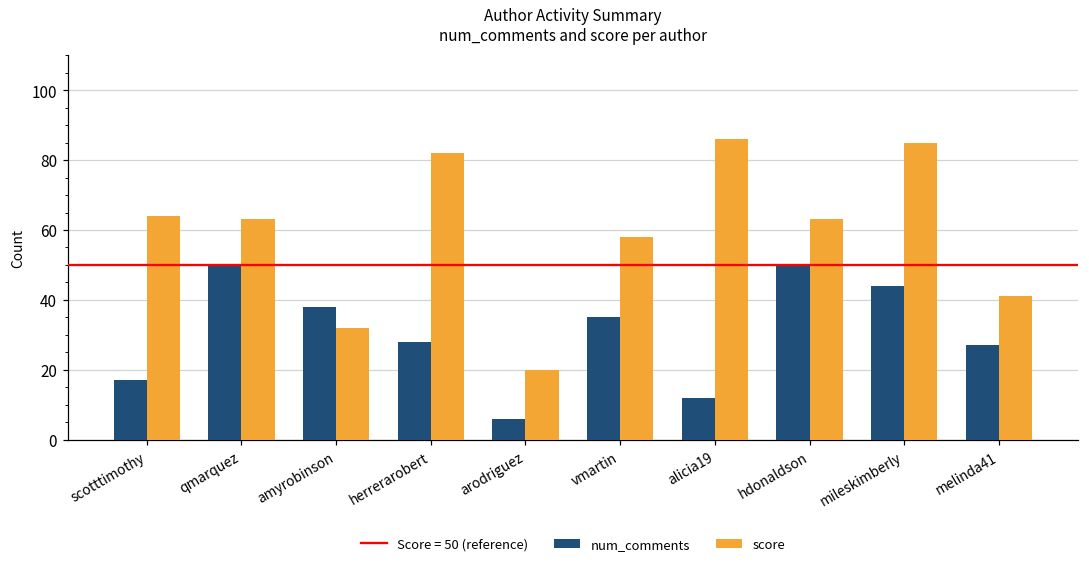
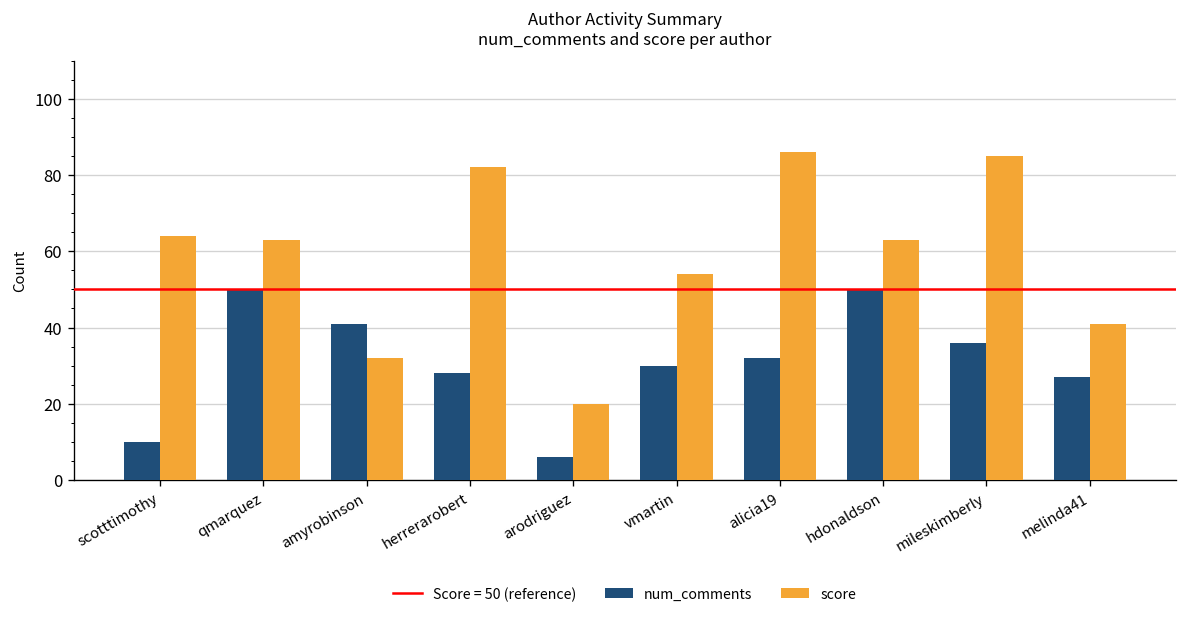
num_comments, scotttimothy: 17 -> 10
num_comments, amyrobinson: 38 -> 41
num_comments, vmartin: 35 -> 30
score, vmartin: 58 -> 54
num_comments, alicia19: 12 -> 32
num_comments, mileskimberly: 44 -> 36
